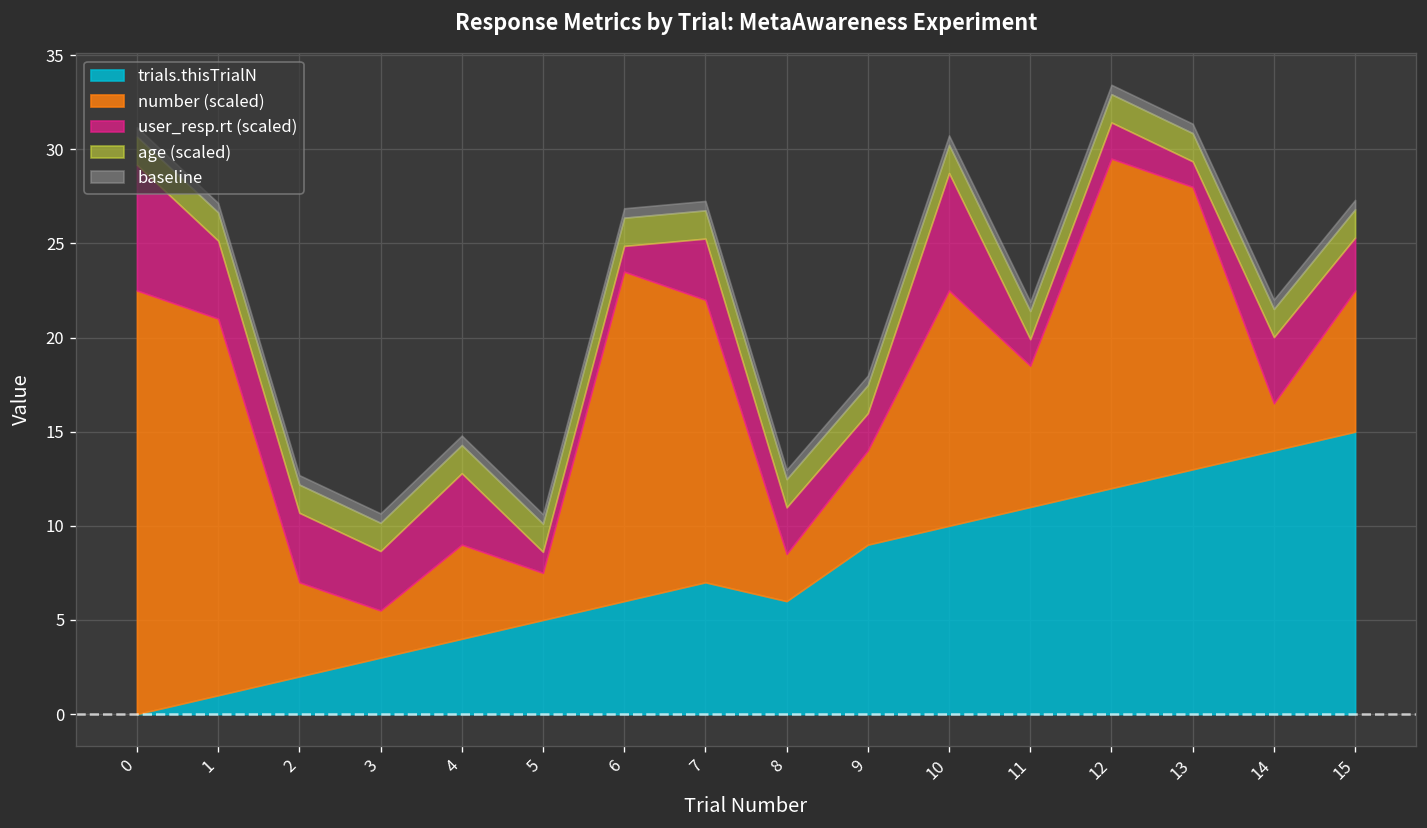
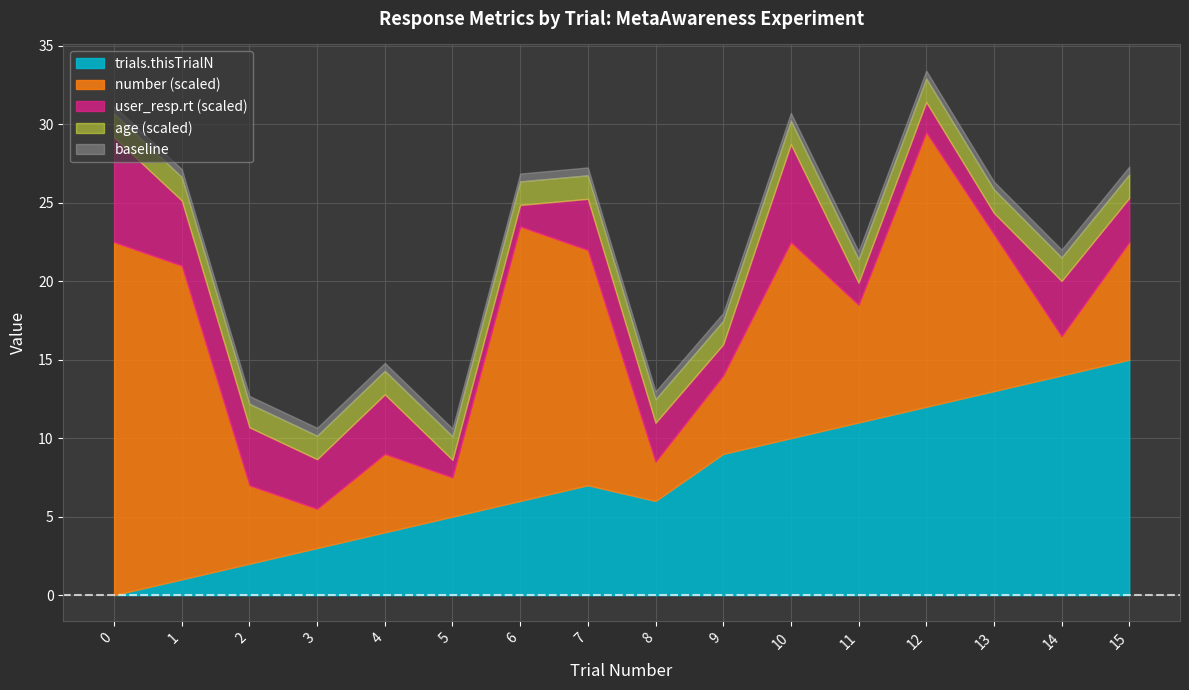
number (scaled), 13: 15.0 -> 10.0
